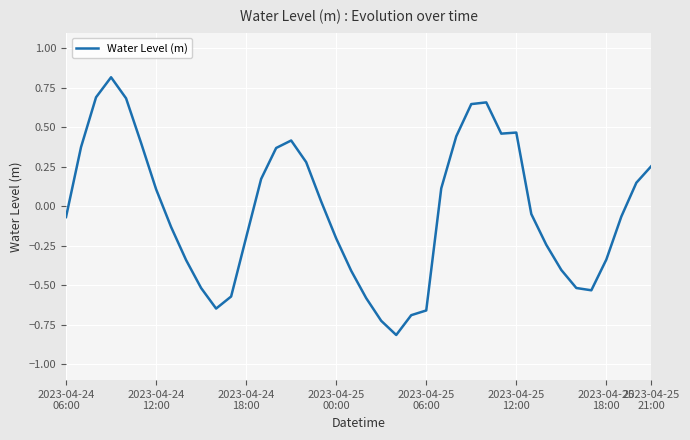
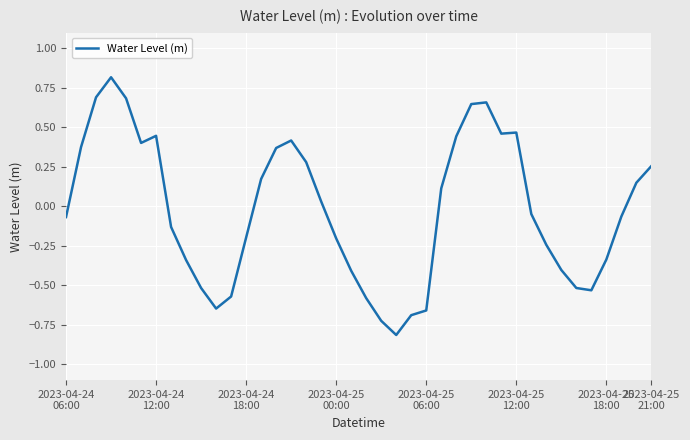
2023-04-24 12:00: 0.11 -> 0.45
